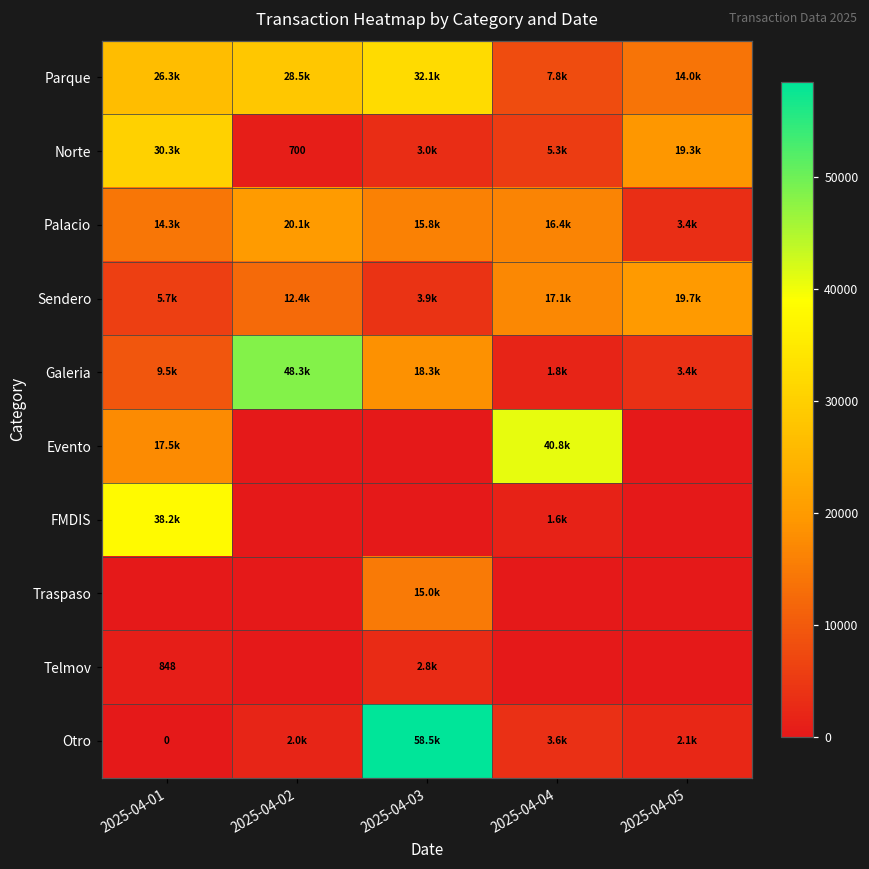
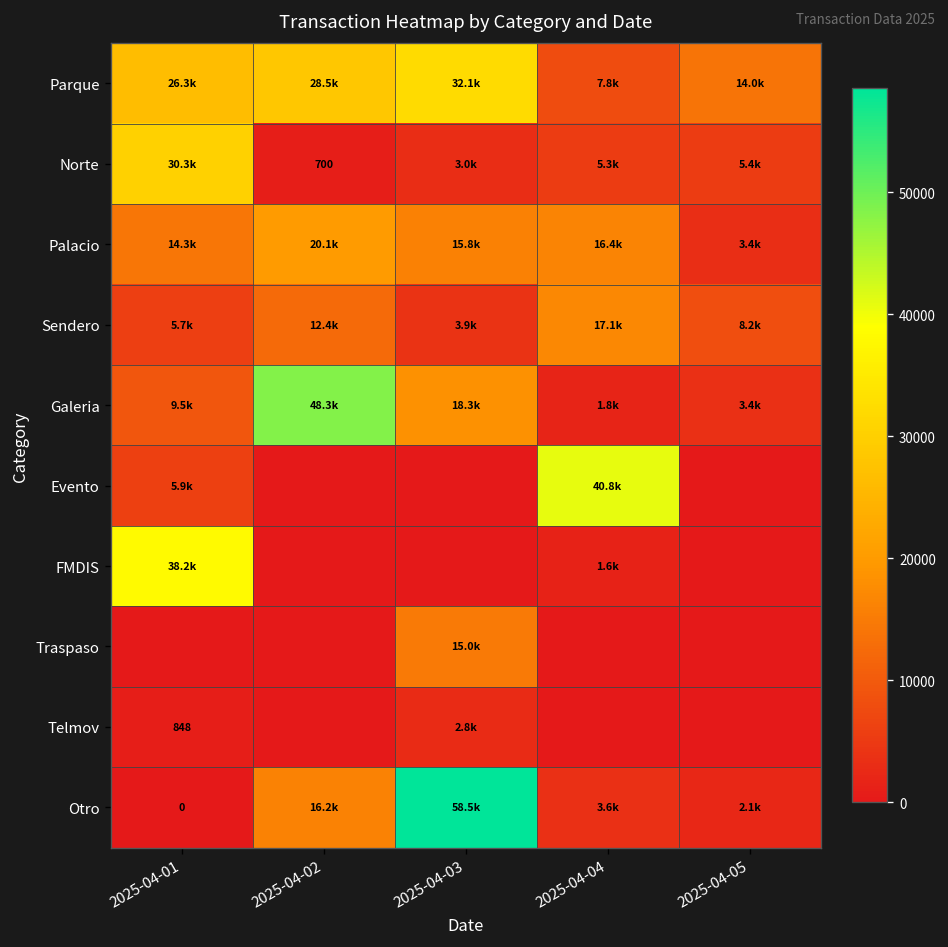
Norte, 2025-04-05: 19.3k -> 5.4k
Sendero, 2025-04-05: 19.7k -> 8.2k
Evento, 2025-04-01: 17.5k -> 5.9k
Otro, 2025-04-02: 2.0k -> 16.2k
